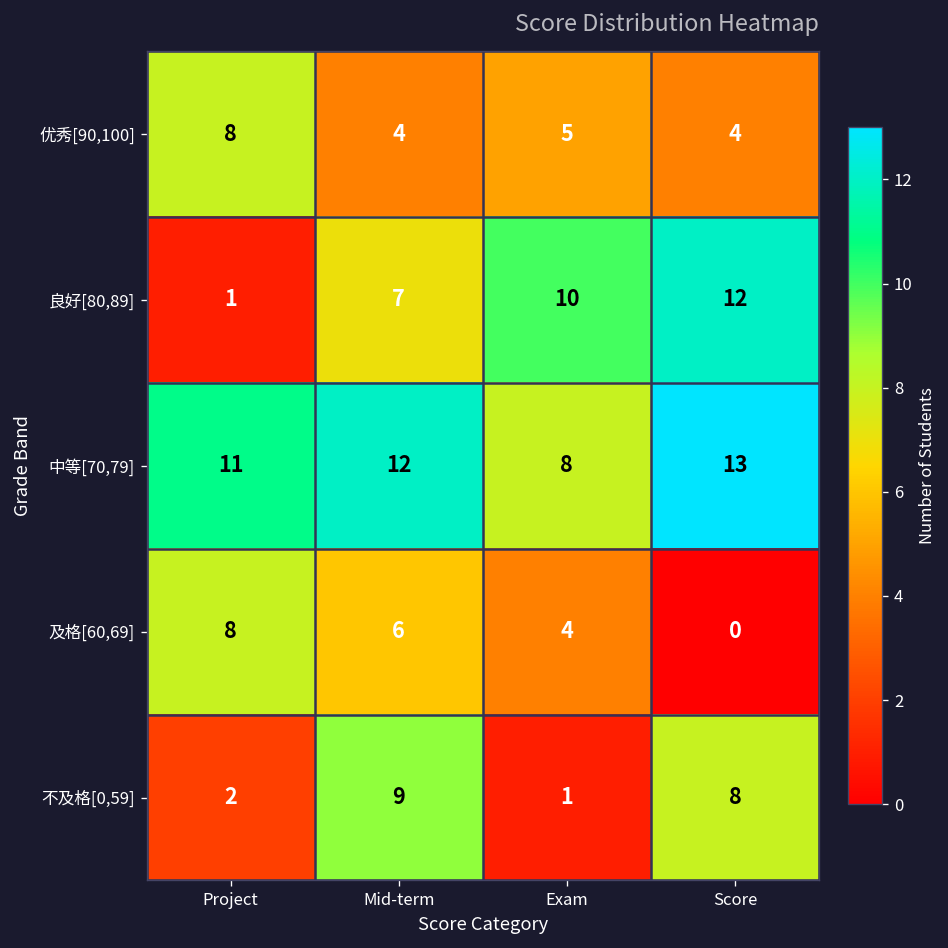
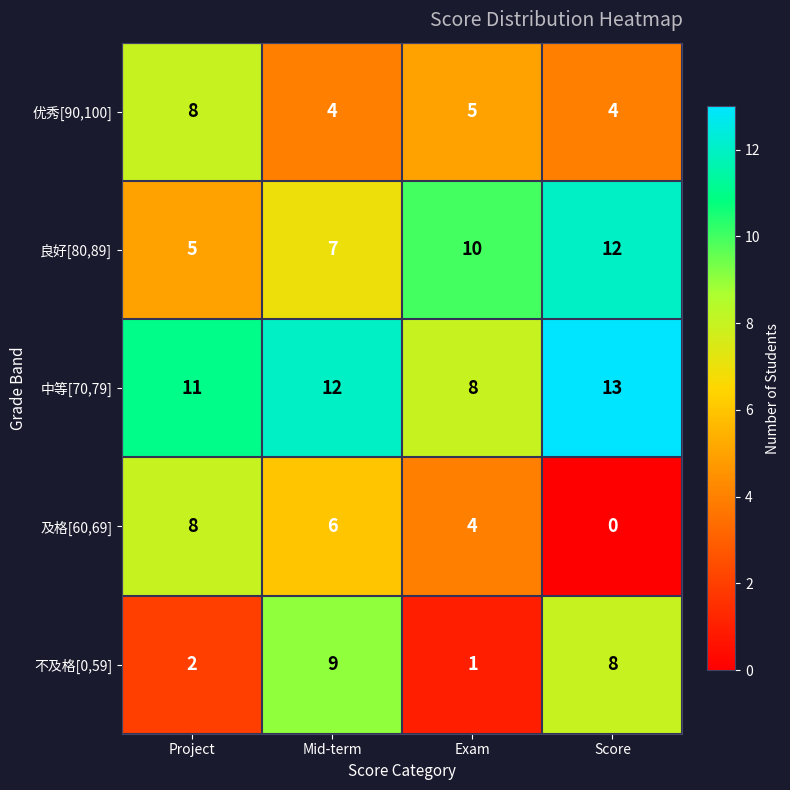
良好[80,89], Project: 1 -> 5
